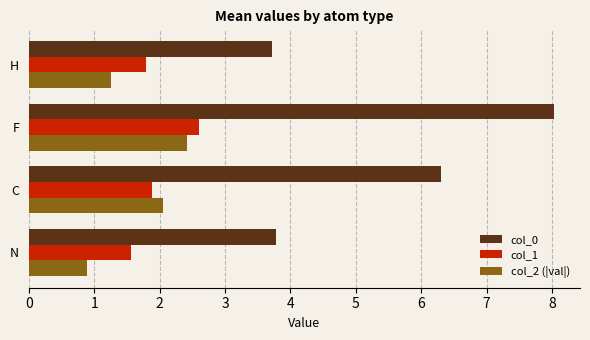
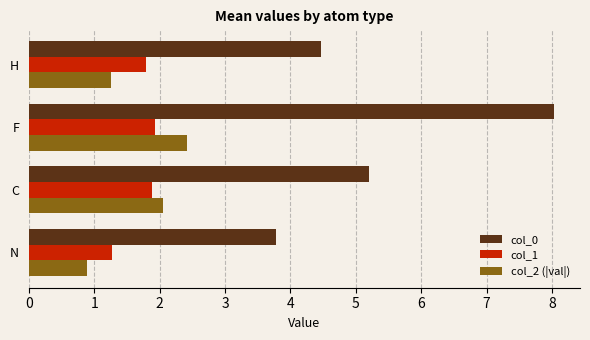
col_0, H: 3.7 -> 4.5
col_1, F: 2.6 -> 1.9
col_0, C: 6.3 -> 5.2
col_1, N: 1.6 -> 1.3
